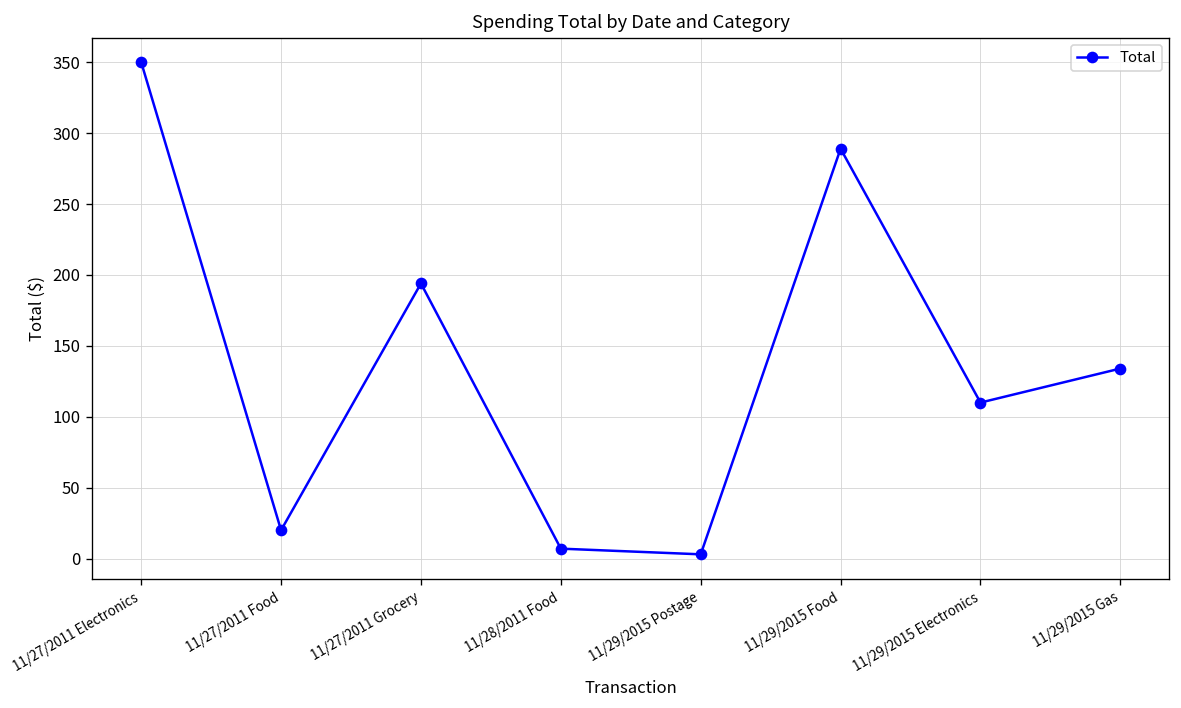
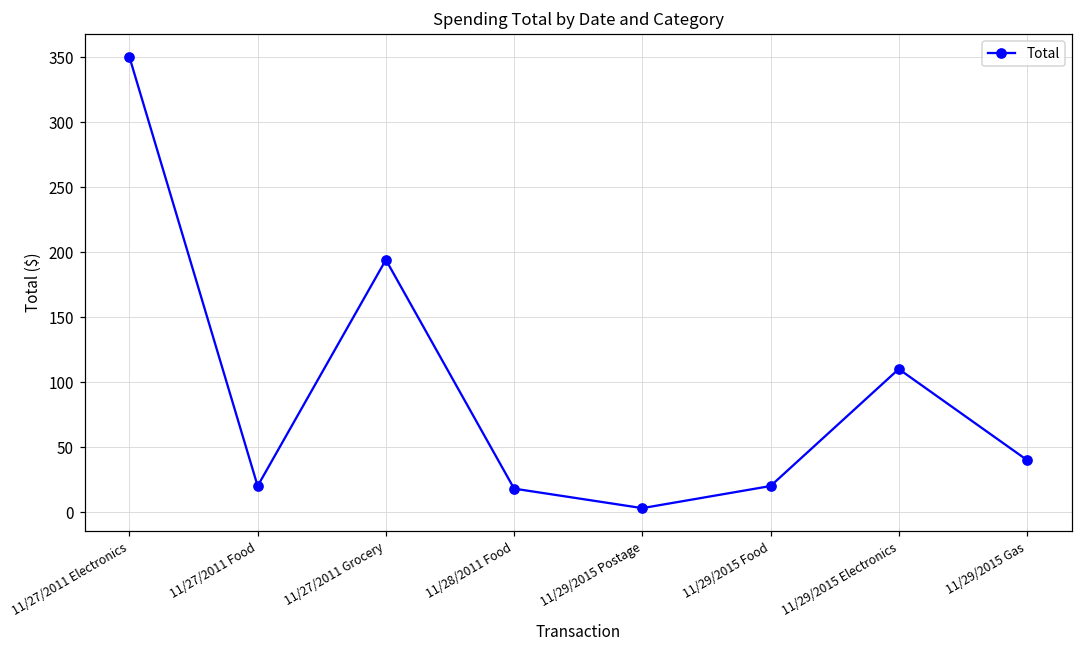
11/28/2011 Food: 7 -> 18
11/29/2015 Food: 289 -> 20
11/29/2015 Gas: 134 -> 40
